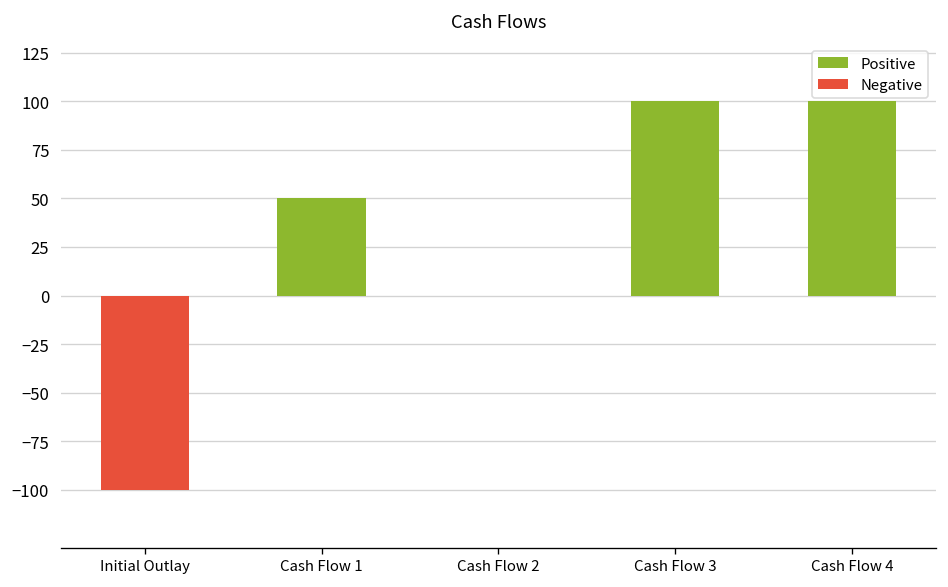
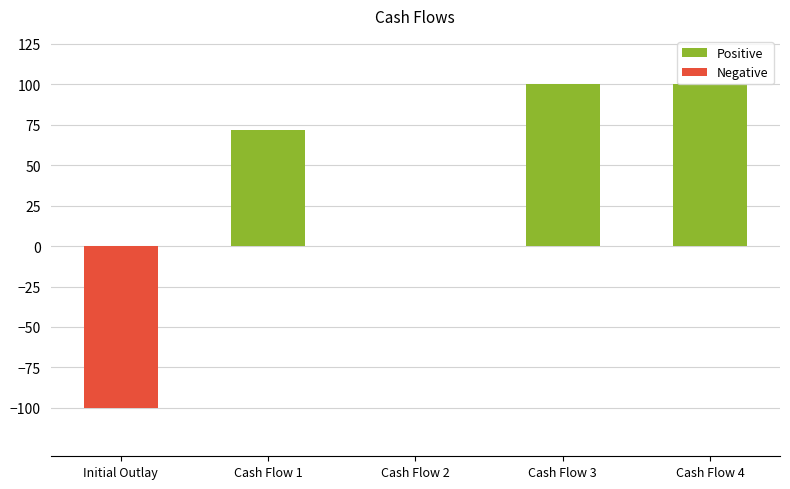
Cash Flow 1: 50 -> 72
